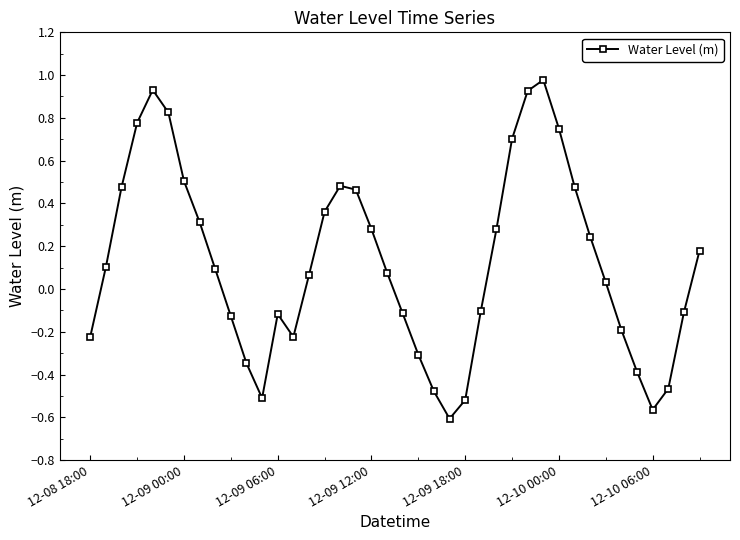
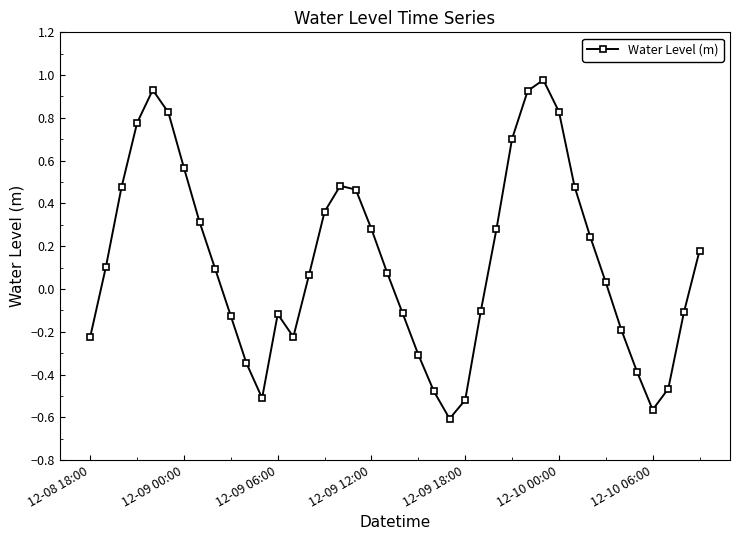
12-09 00:00: 0.50 -> 0.57
12-10 00:00: 0.75 -> 0.83
